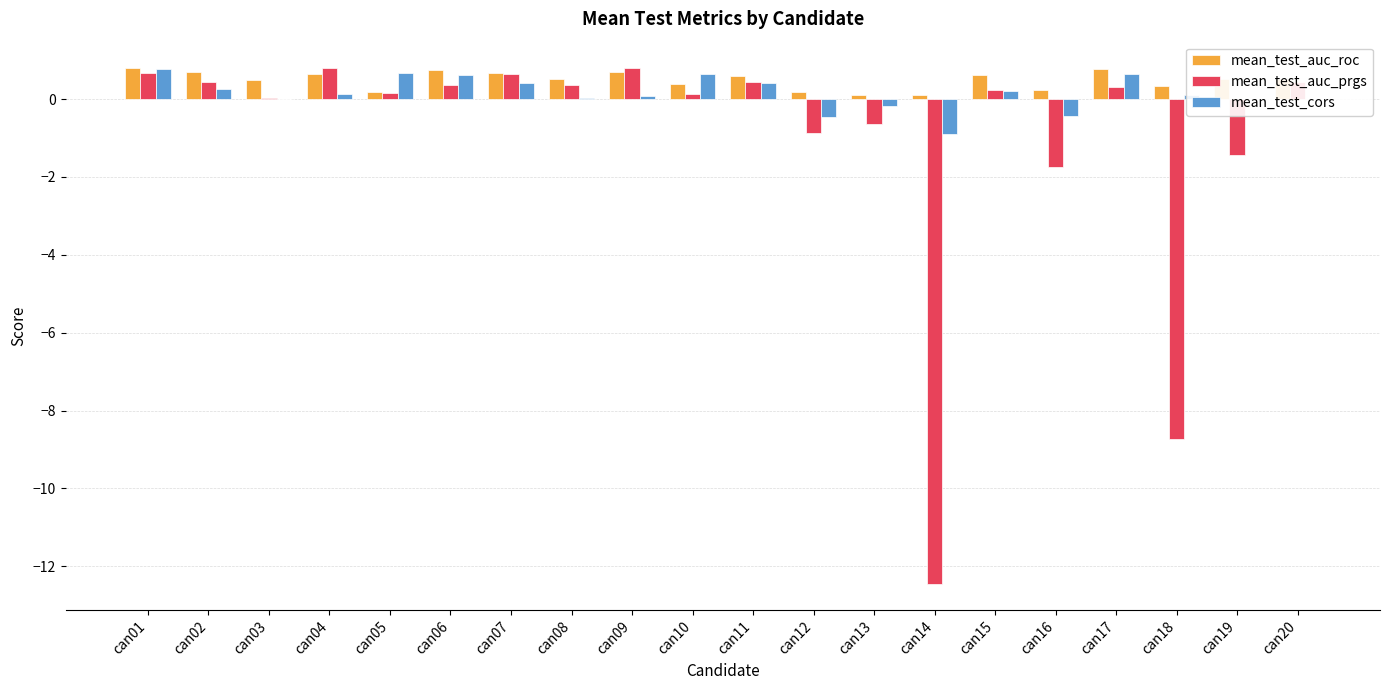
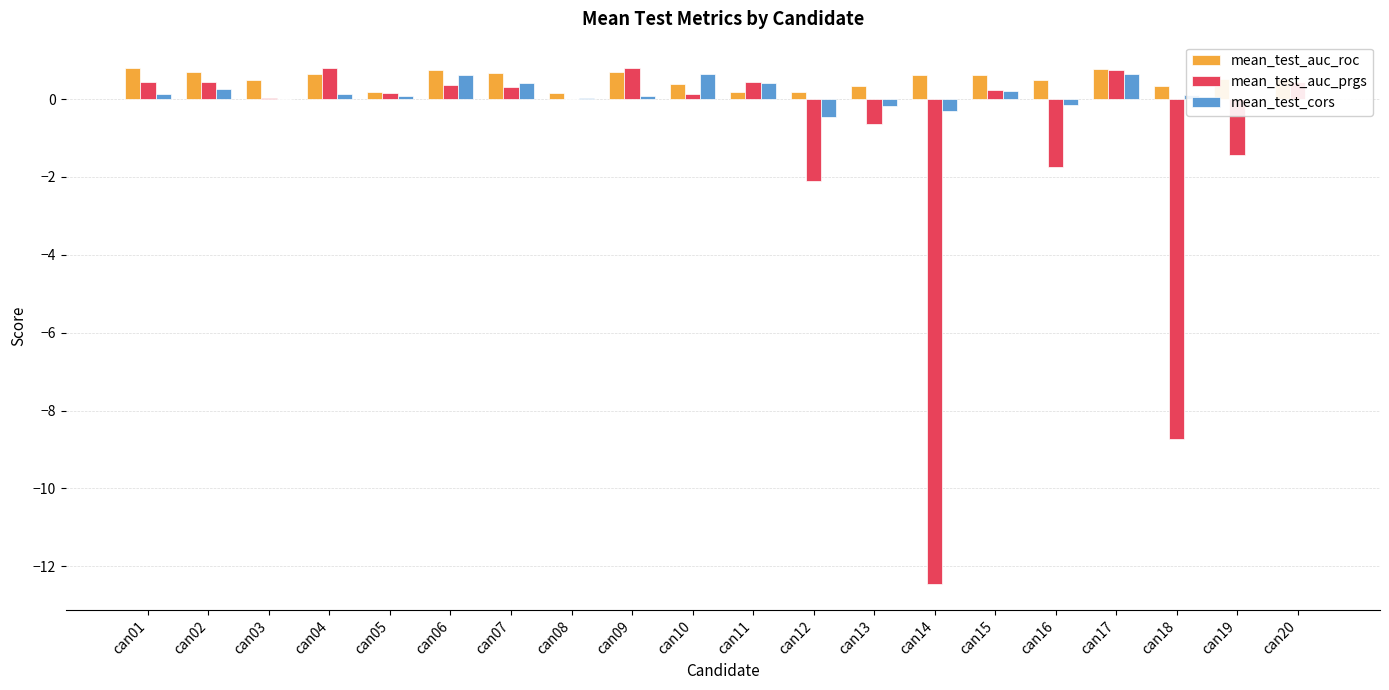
mean_test_auc_prgs, can01: 0.7 -> 0.4
mean_test_cors, can01: 0.8 -> 0.1
mean_test_cors, can05: 0.7 -> 0.1
mean_test_auc_prgs, can07: 0.7 -> 0.3
mean_test_auc_roc, can08: 0.5 -> 0.2
mean_test_auc_prgs, can08: 0.4 -> 0.0
mean_test_auc_roc, can11: 0.6 -> 0.2
mean_test_auc_prgs, can12: -0.9 -> -2.1
mean_test_auc_roc, can13: 0.1 -> 0.3
mean_test_auc_roc, can14: 0.1 -> 0.6
mean_test_cors, can14: -0.9 -> -0.3
mean_test_auc_roc, can16: 0.2 -> 0.5
mean_test_cors, can16: -0.4 -> -0.2
mean_test_auc_prgs, can17: 0.3 -> 0.7
